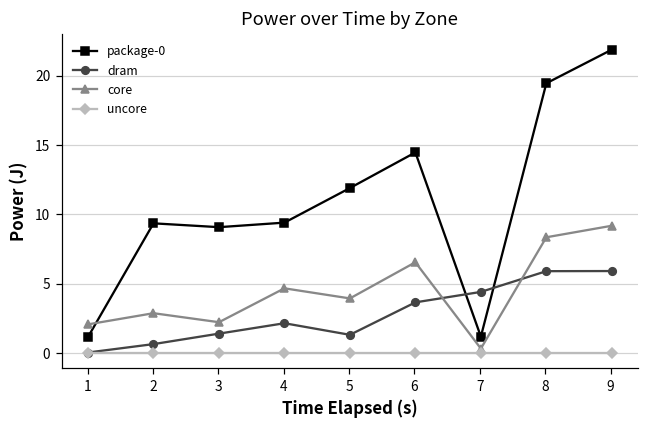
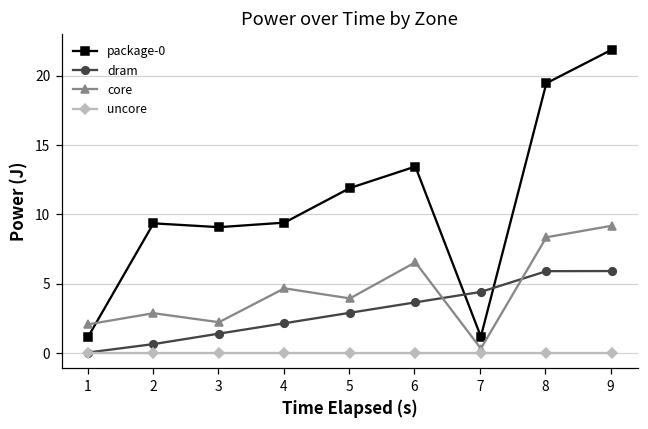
dram, 5: 1.3 -> 2.9
package-0, 6: 14.5 -> 13.4
